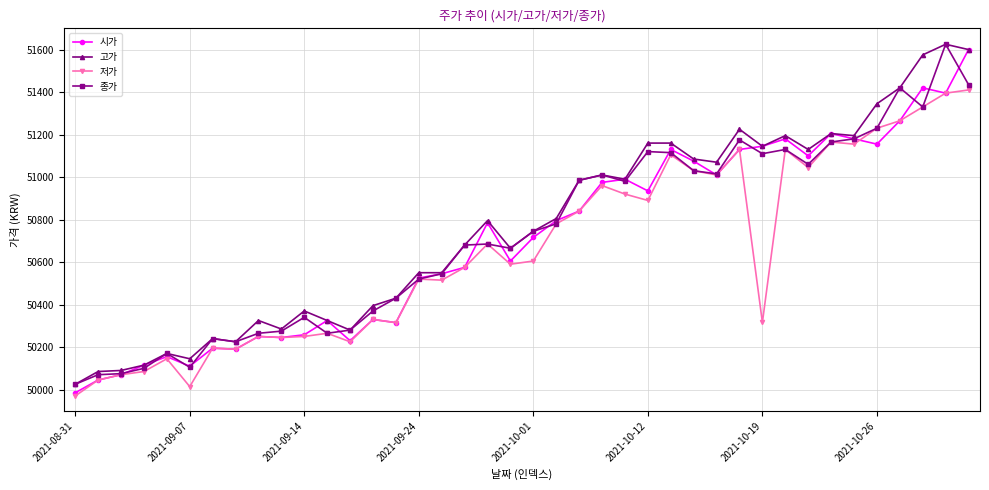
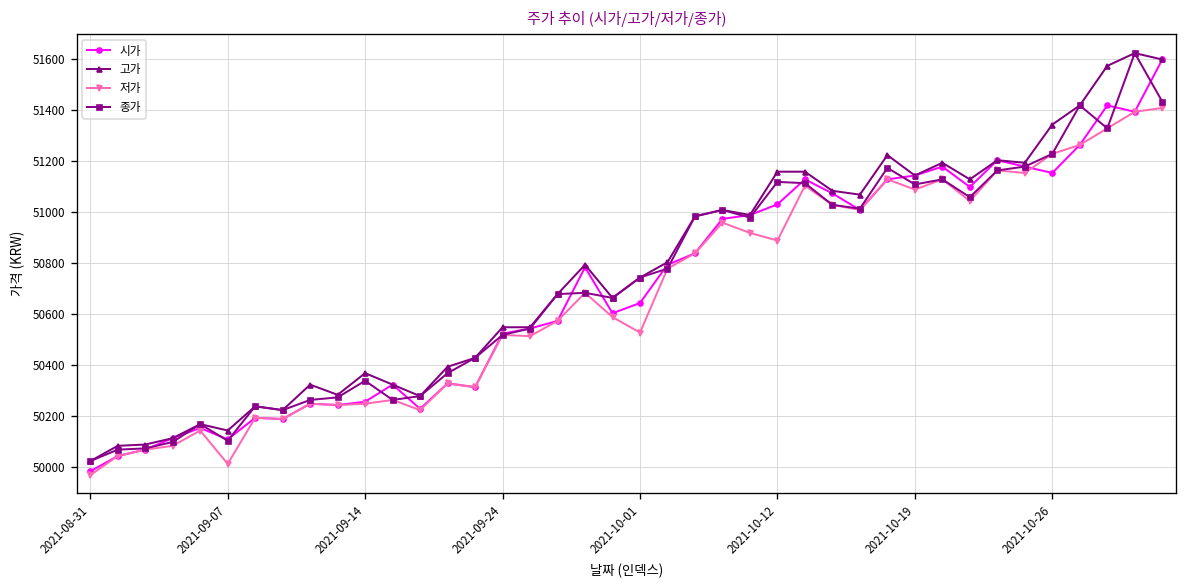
시가, 2021-10-01: 50720 -> 50650
저가, 2021-10-01: 50610 -> 50530
시가, 2021-10-12: 50940 -> 51030
저가, 2021-10-19: 50320 -> 51090
